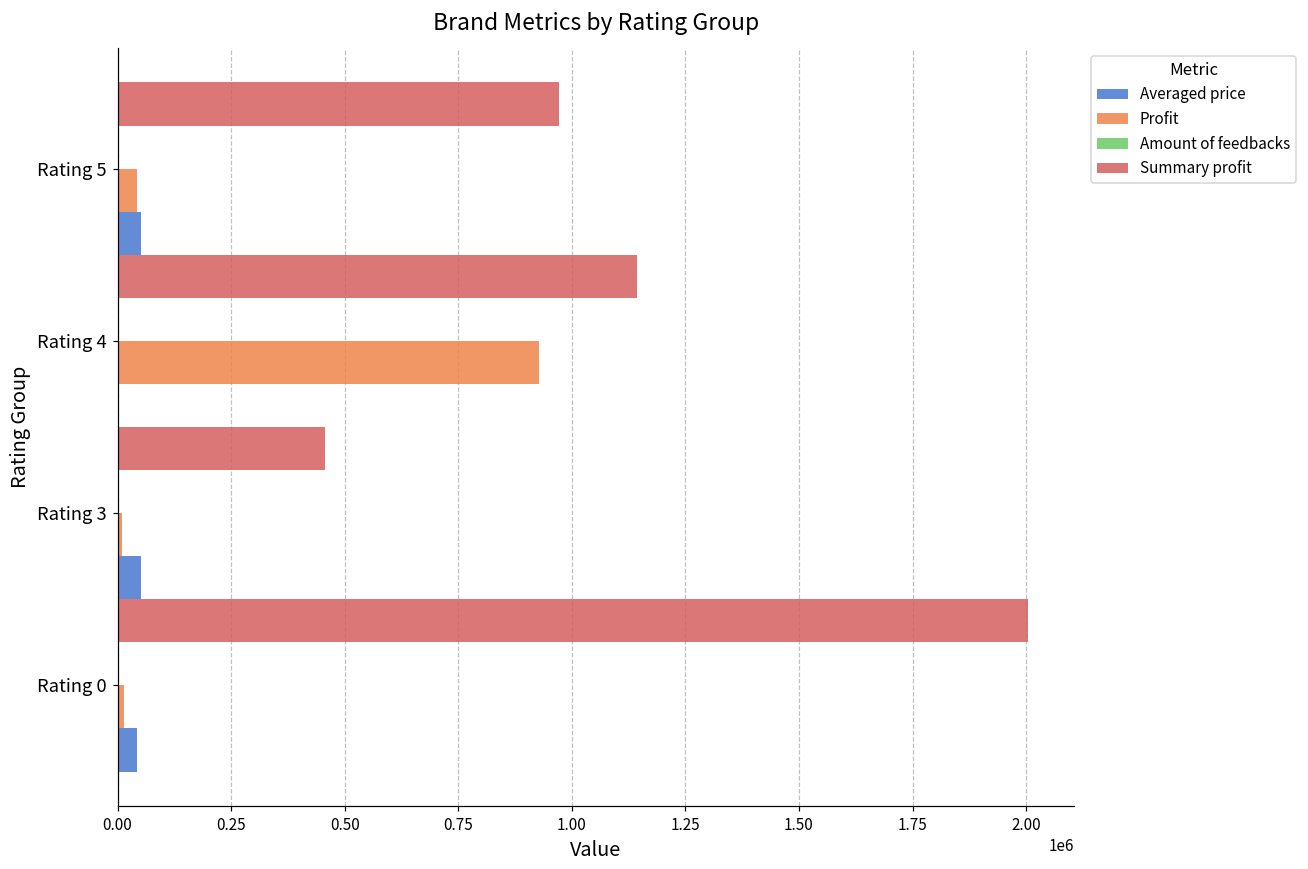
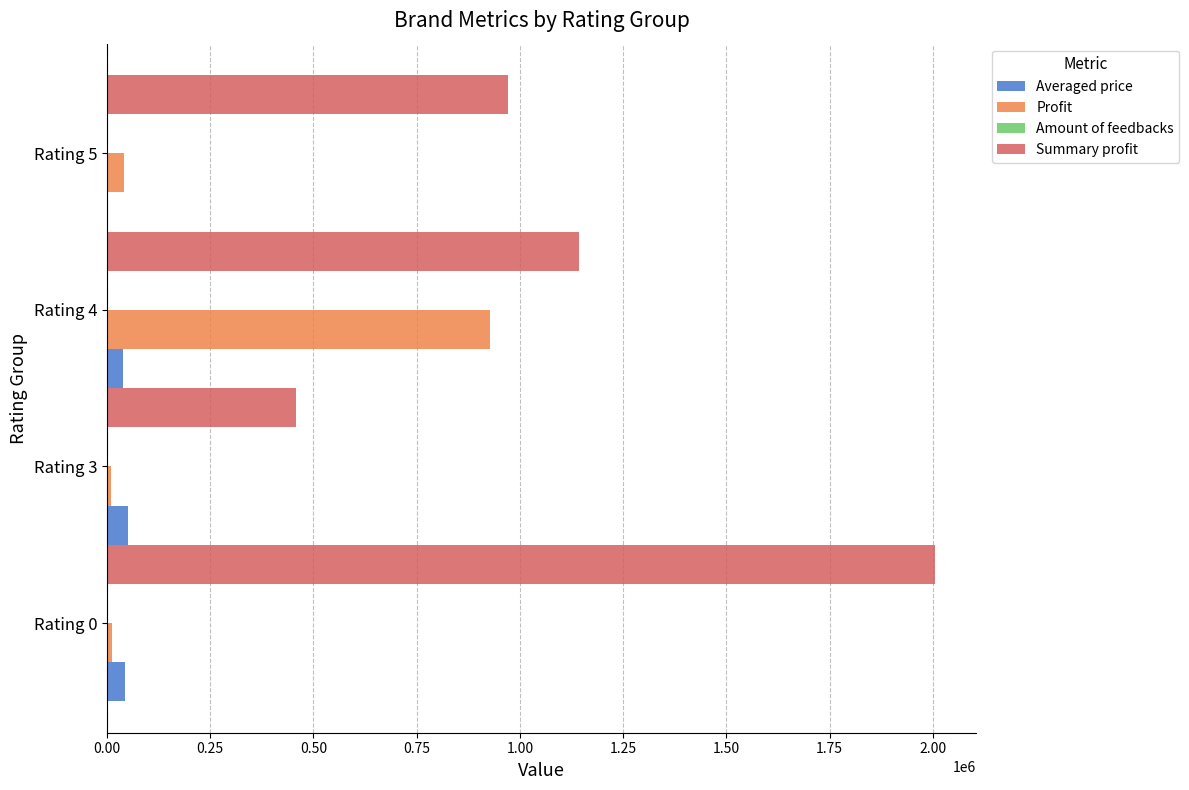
Averaged price, Rating 5: 50000 -> 0
Averaged price, Rating 4: 0 -> 40000
